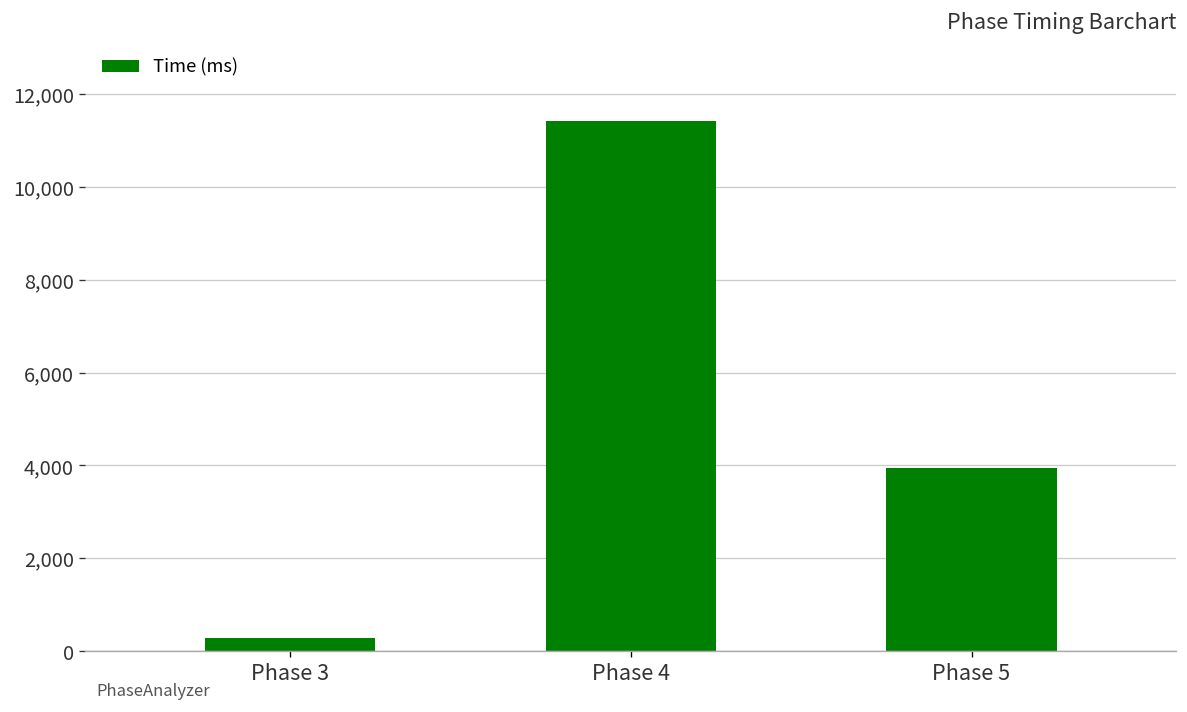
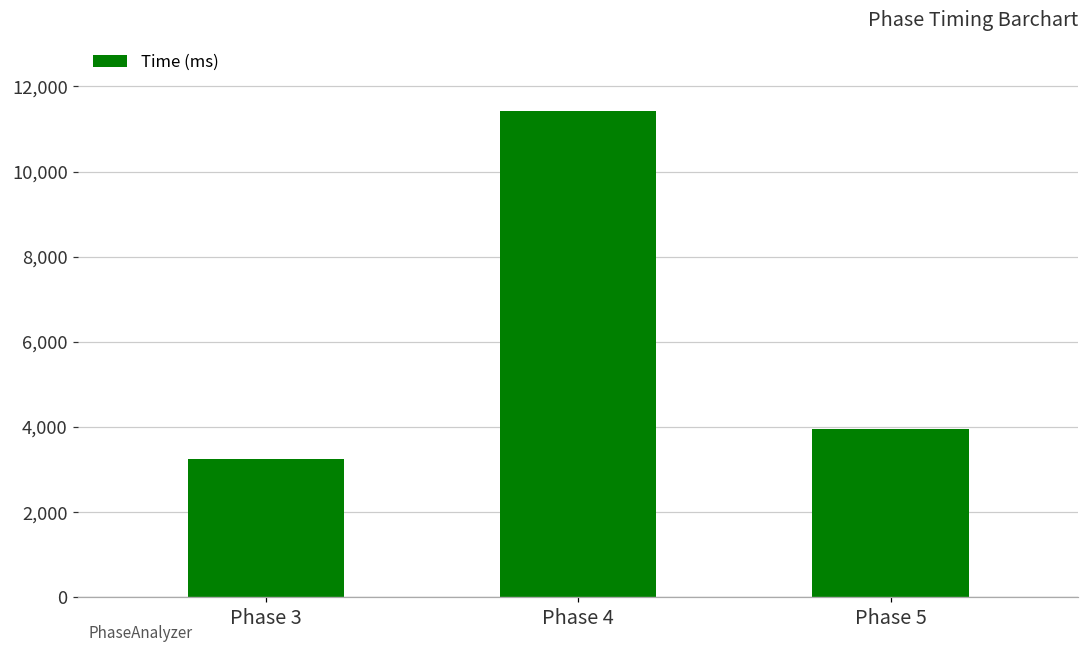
Phase 3: 300 -> 3,300
